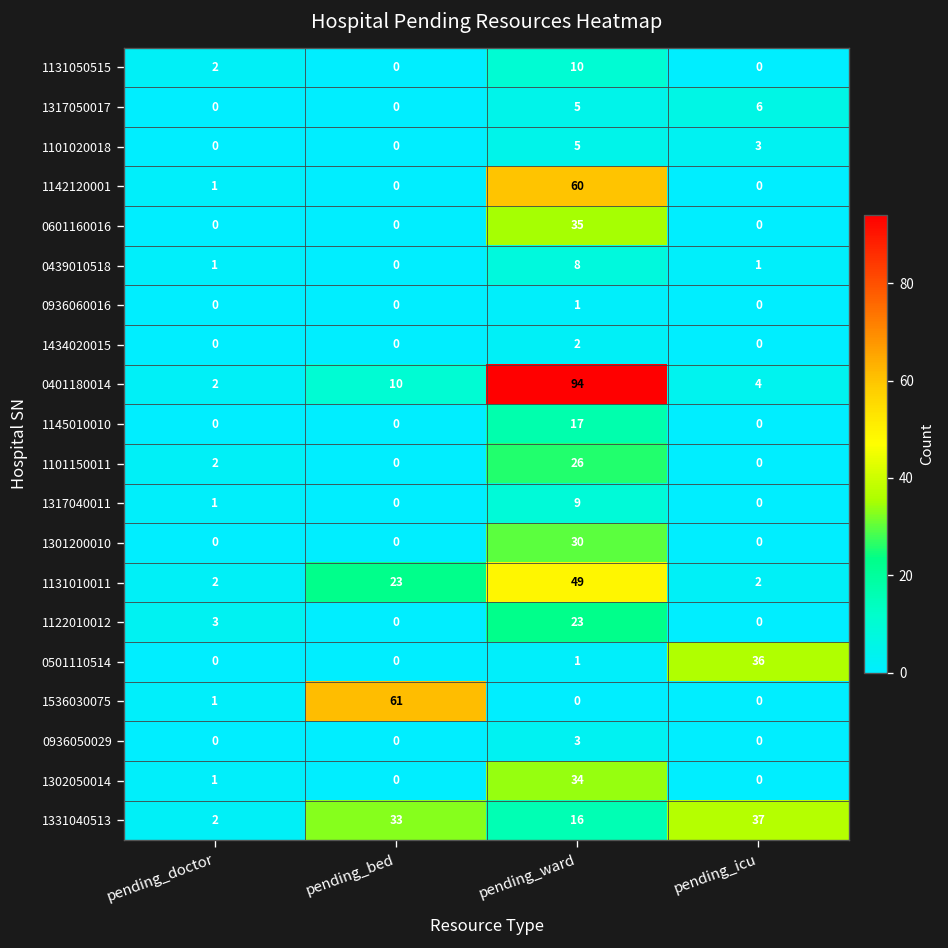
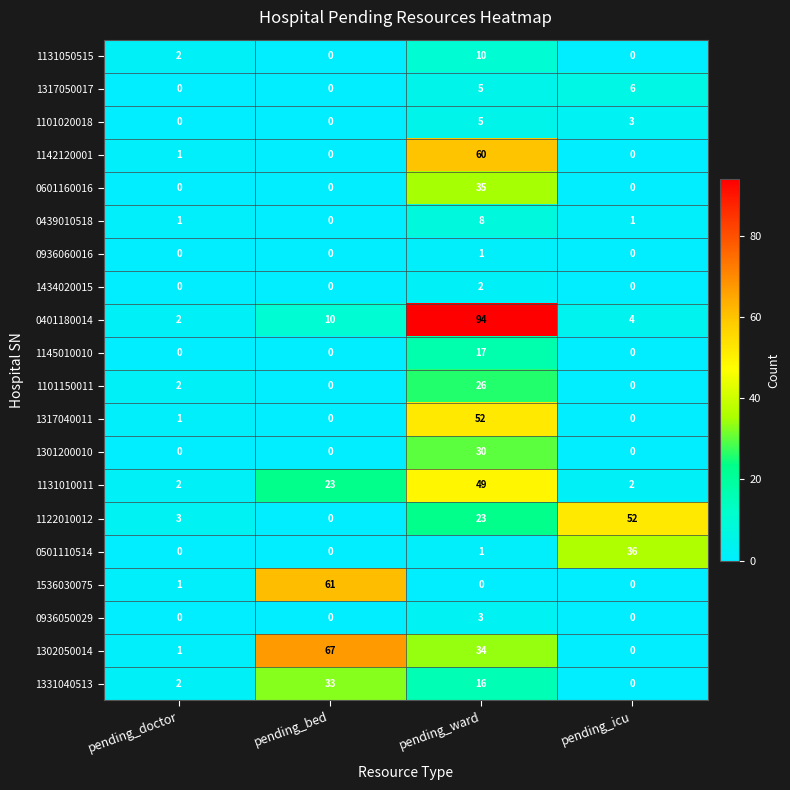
1317040011, pending_ward: 9 -> 52
1122010012, pending_icu: 0 -> 52
1302050014, pending_bed: 0 -> 67
1331040513, pending_icu: 37 -> 0
